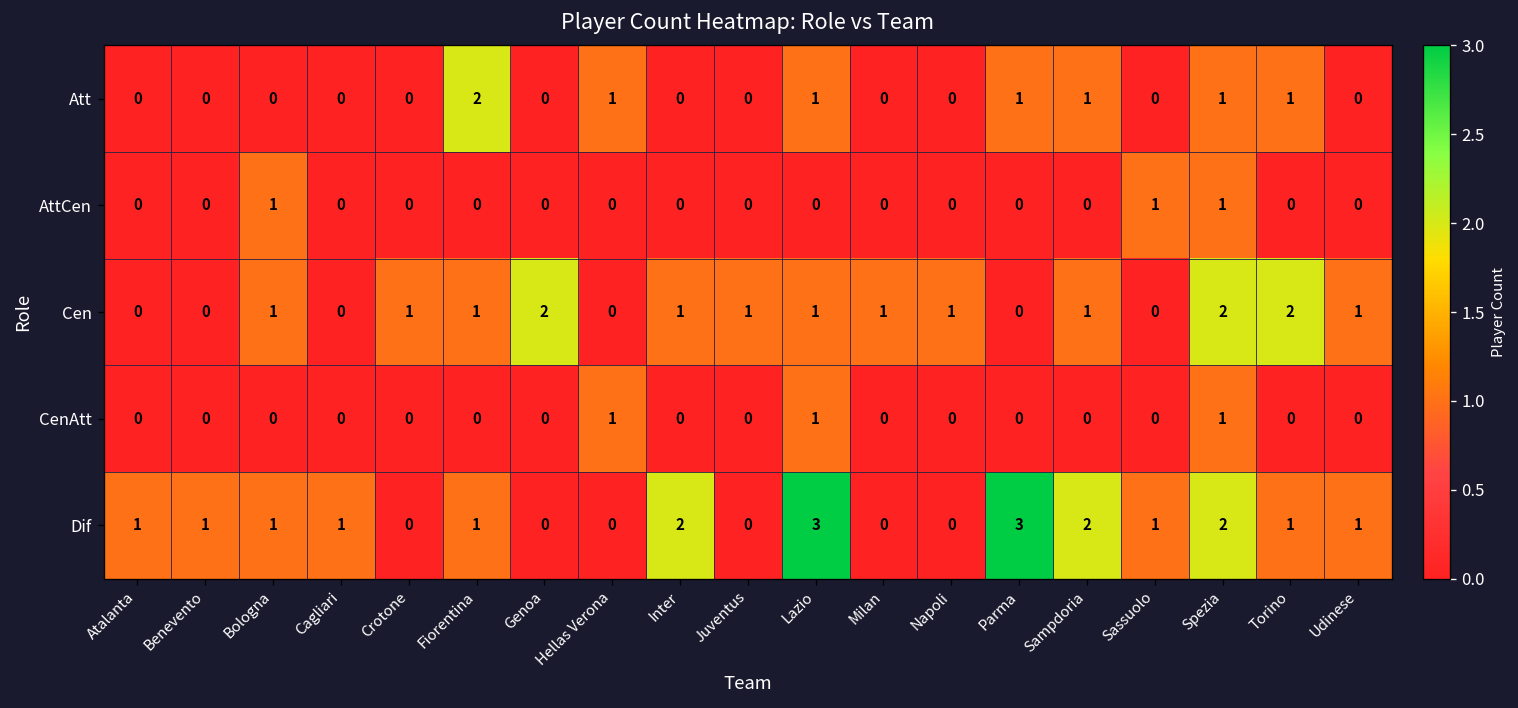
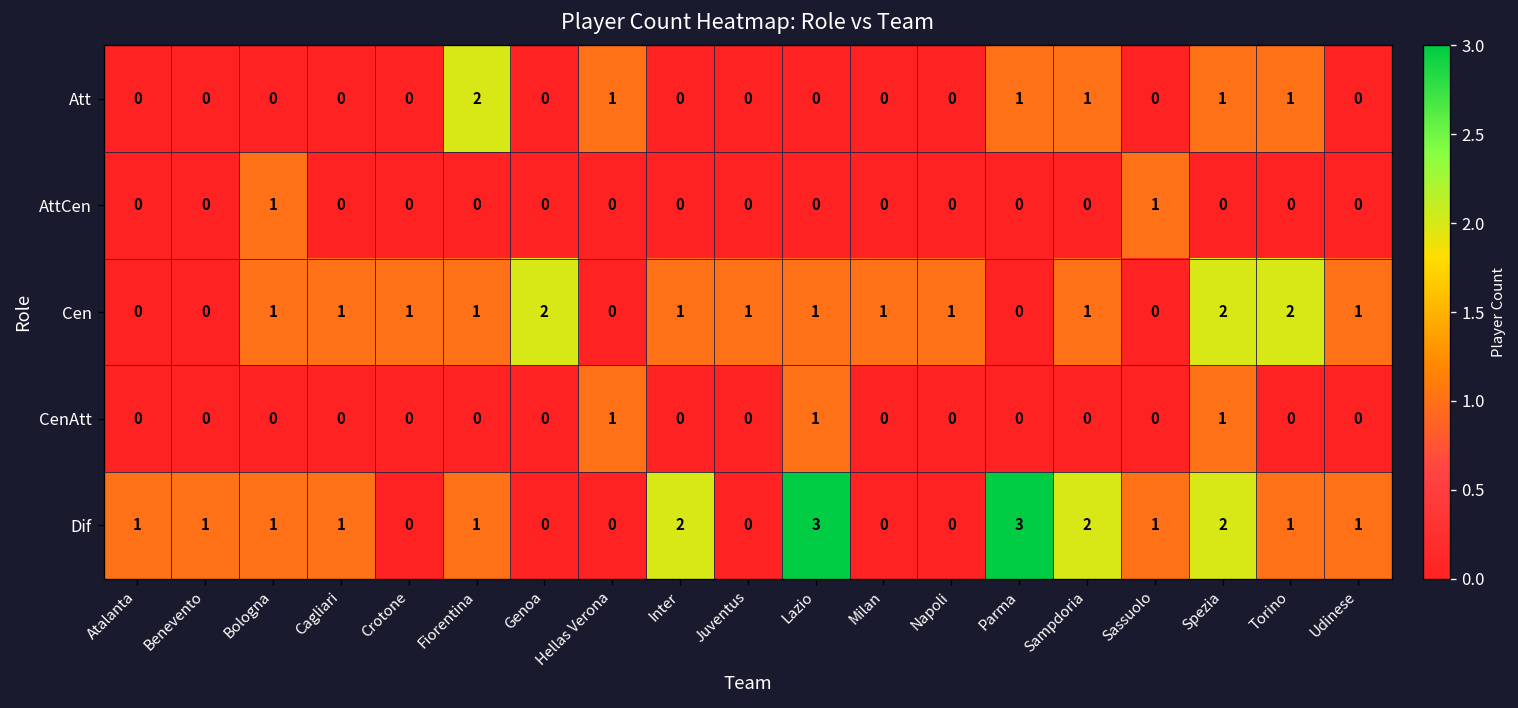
Att, Lazio: 1 -> 0
AttCen, Spezia: 1 -> 0
Cen, Cagliari: 0 -> 1
